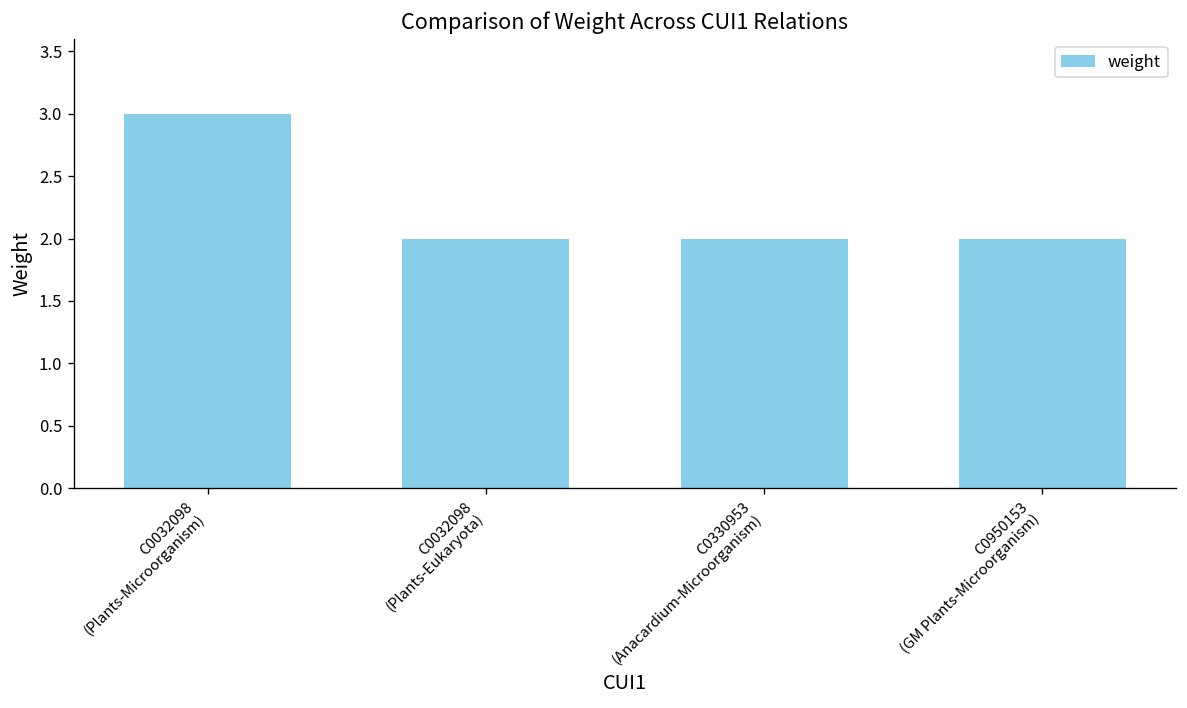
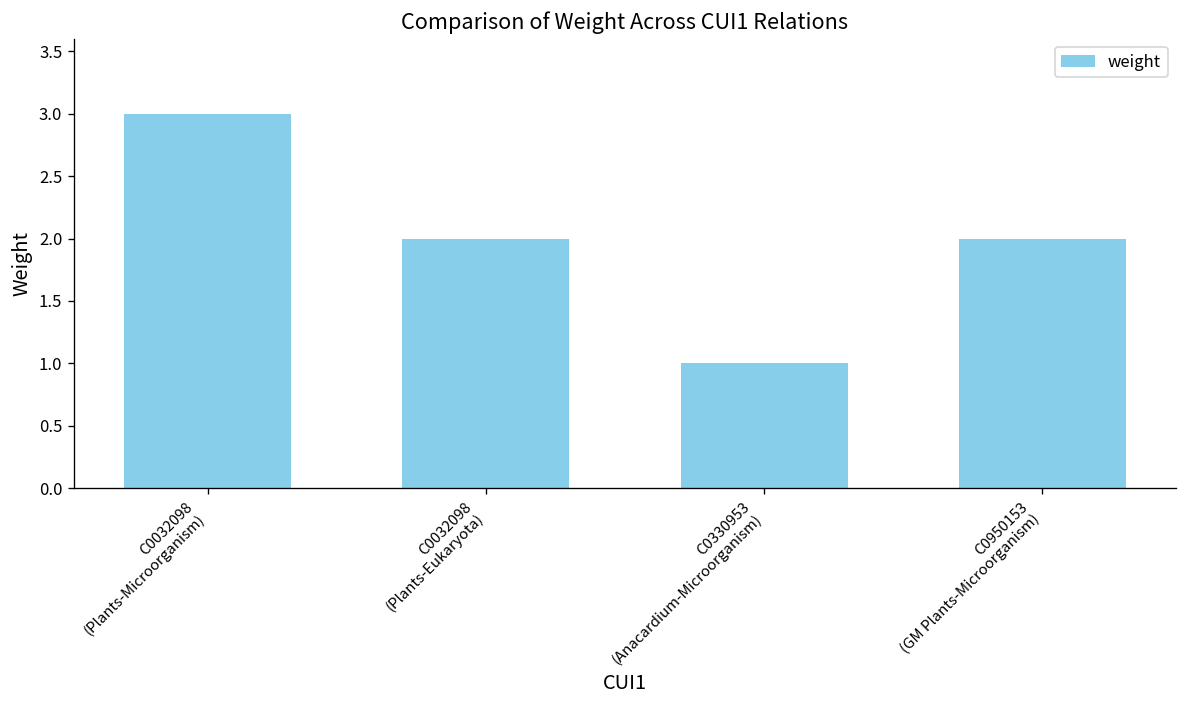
C0330953 (Anacardium-Microorganism): 2 -> 1
